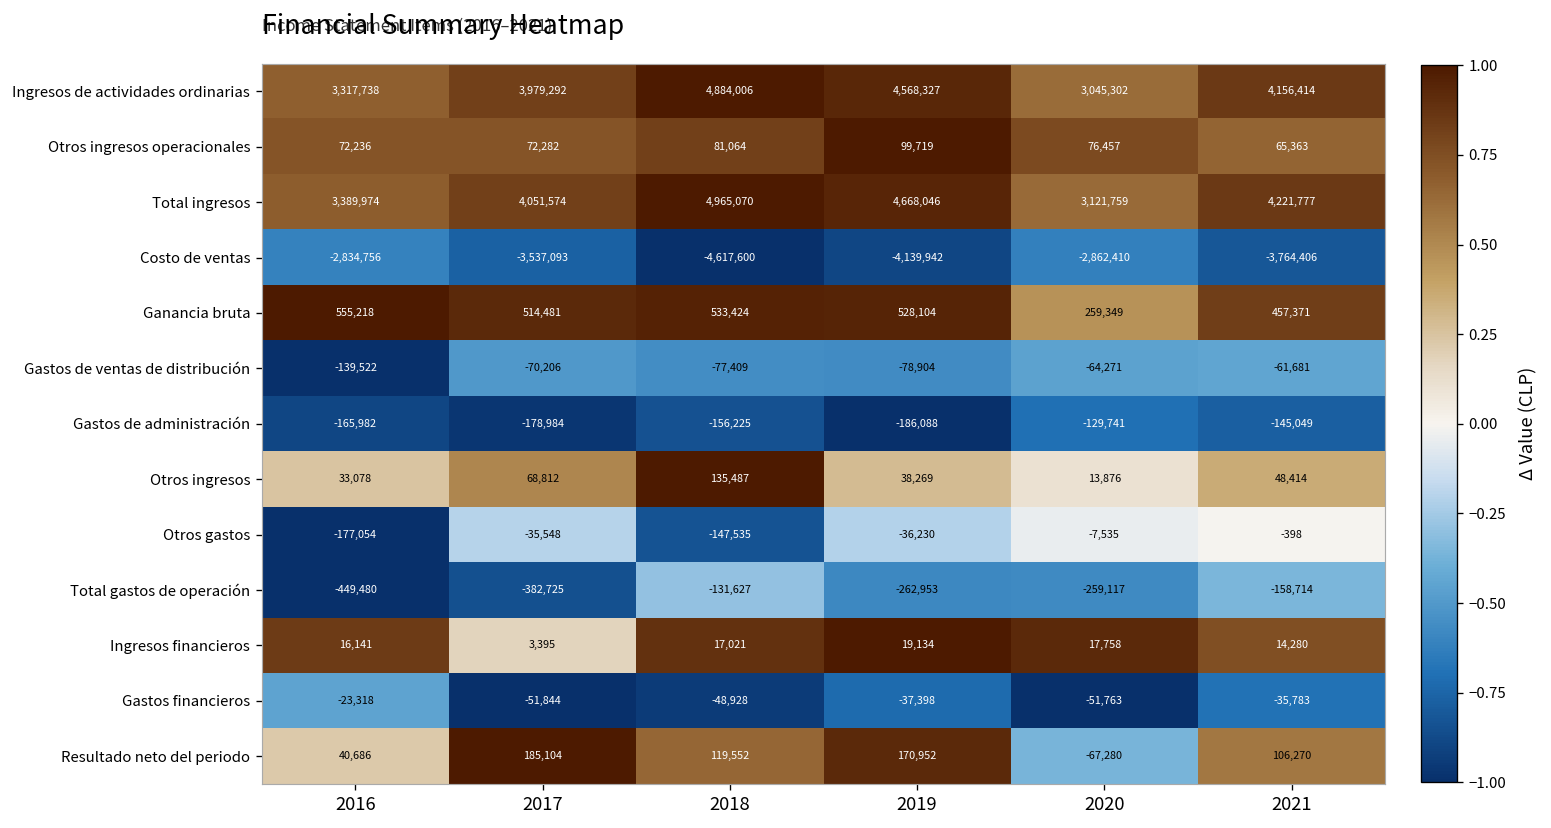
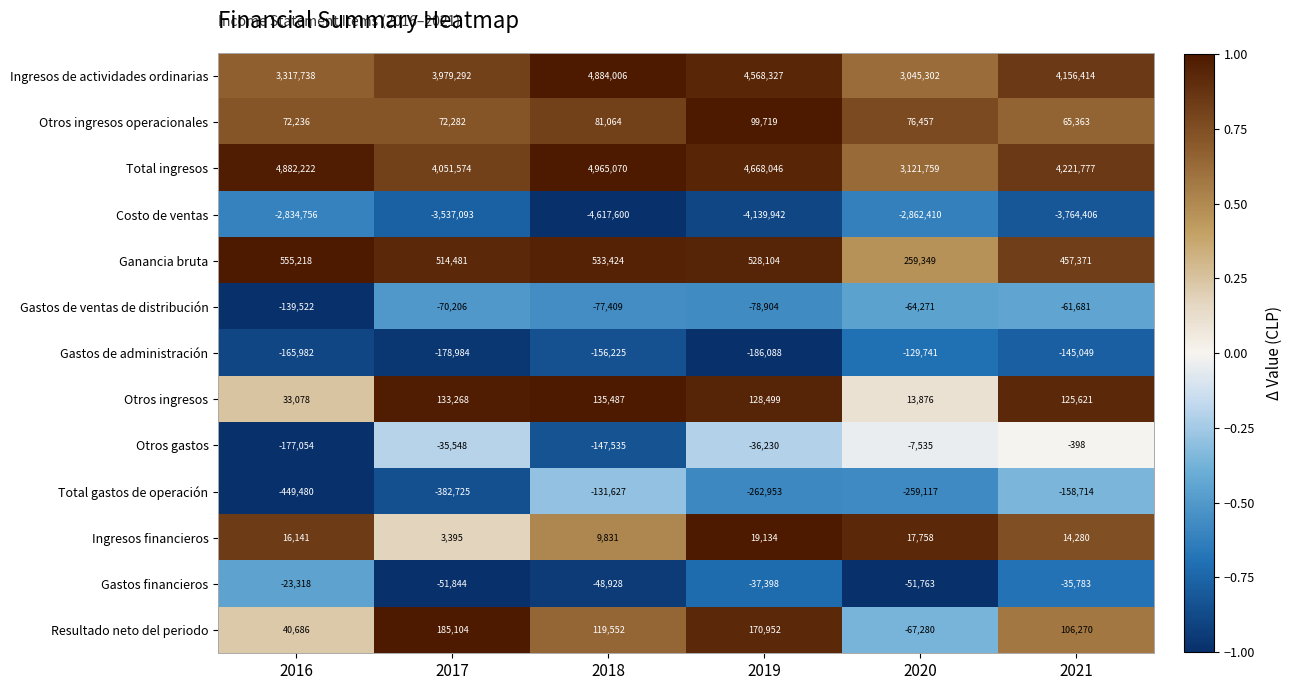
Total ingresos, 2016: 3,389,974 -> 4,882,222
Otros ingresos, 2017: 68,812 -> 133,268
Otros ingresos, 2019: 38,269 -> 128,499
Otros ingresos, 2021: 48,414 -> 125,621
Ingresos financieros, 2018: 17,021 -> 9,831
